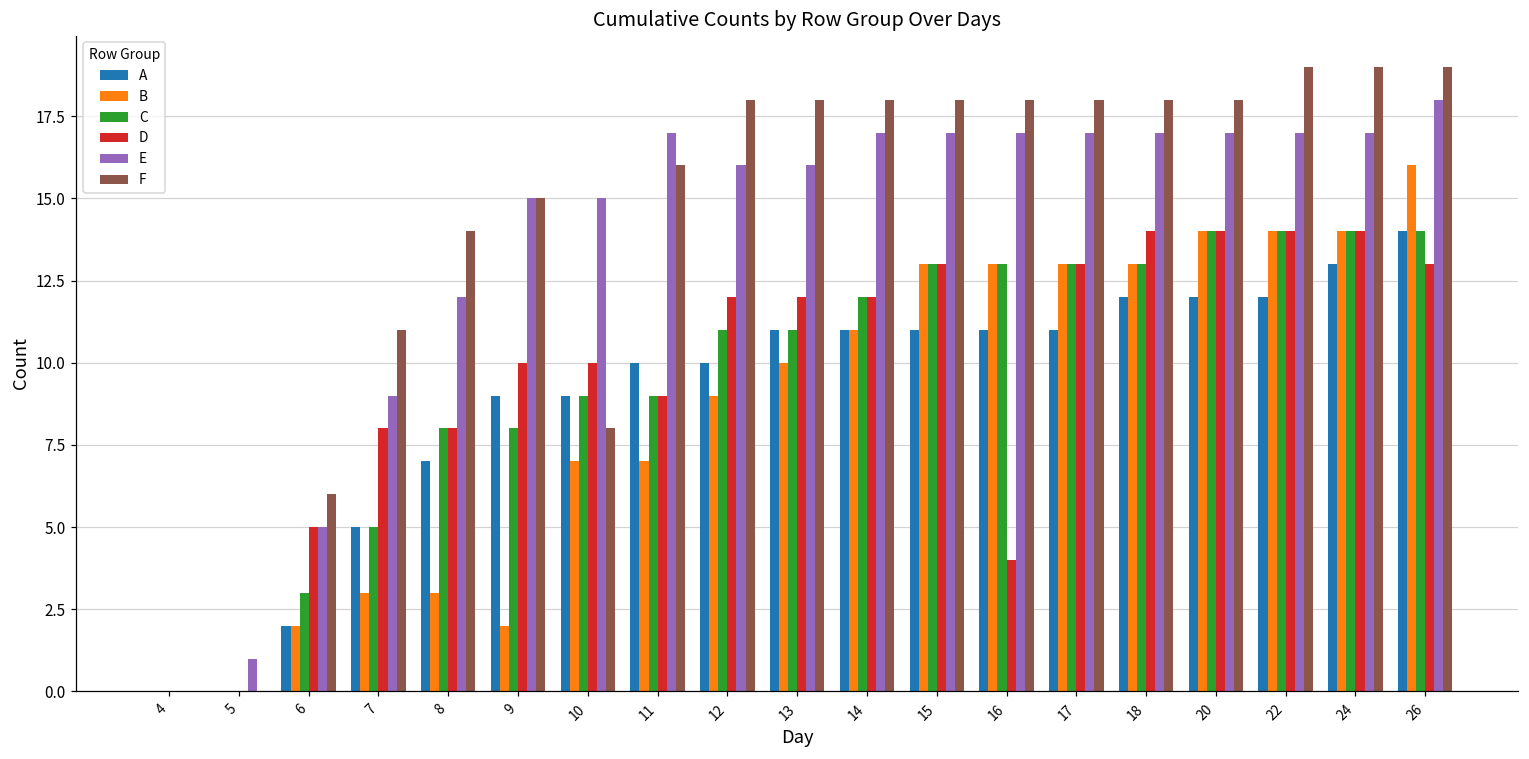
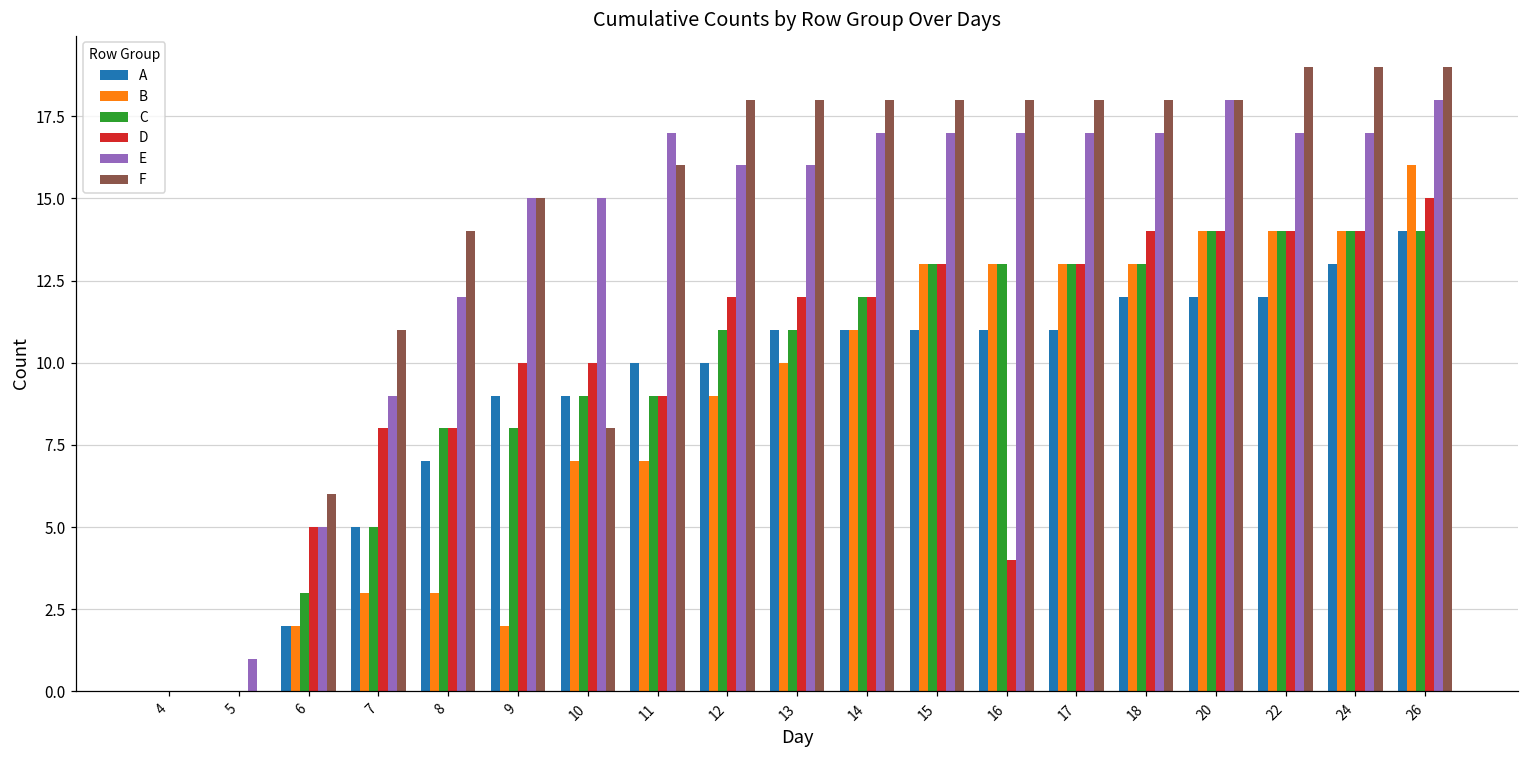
E, 20: 17 -> 18
D, 26: 13 -> 15
